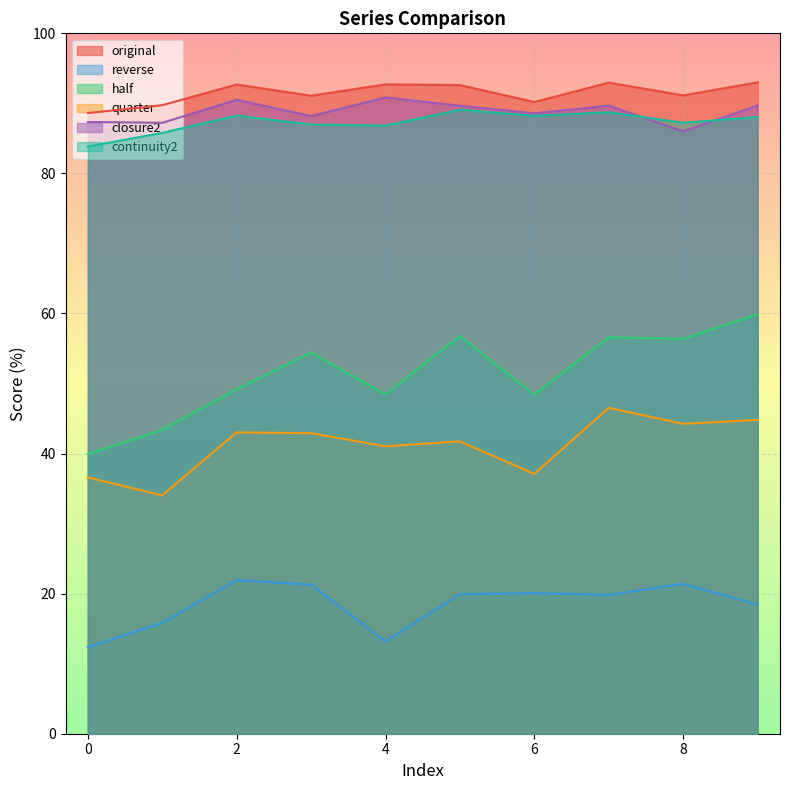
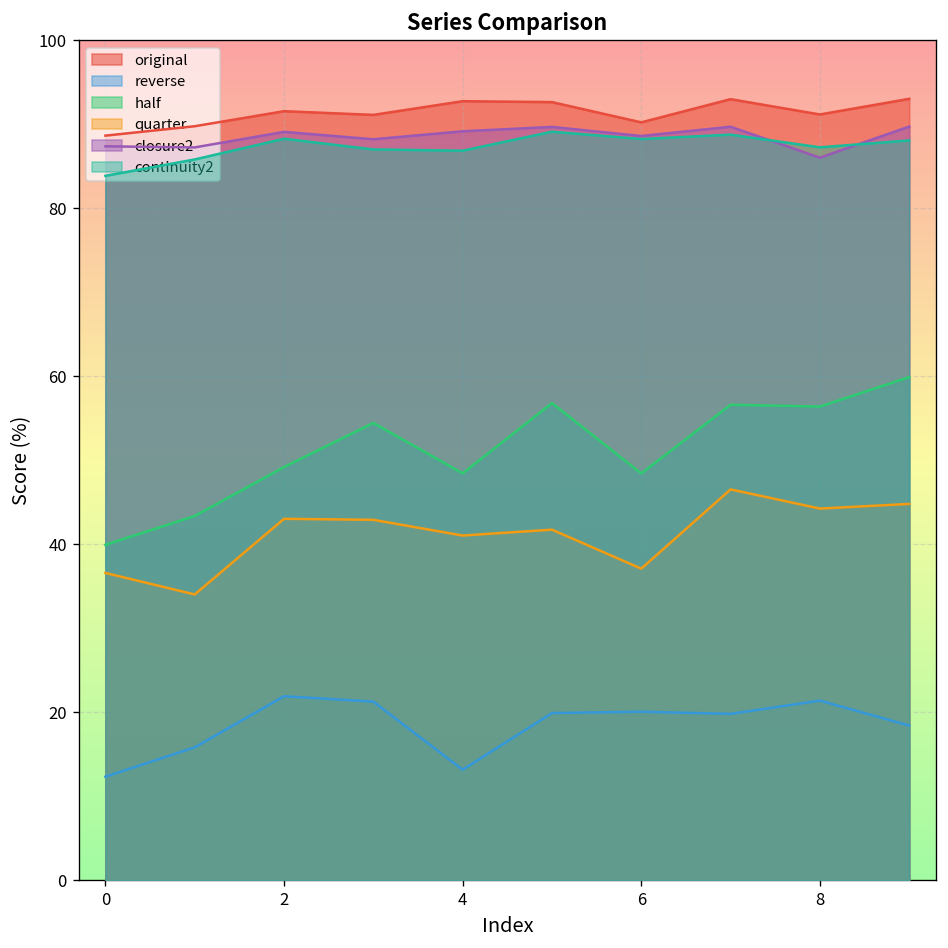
original, 2: 93 -> 92
closure2, 2: 91 -> 89
closure2, 4: 91 -> 89
